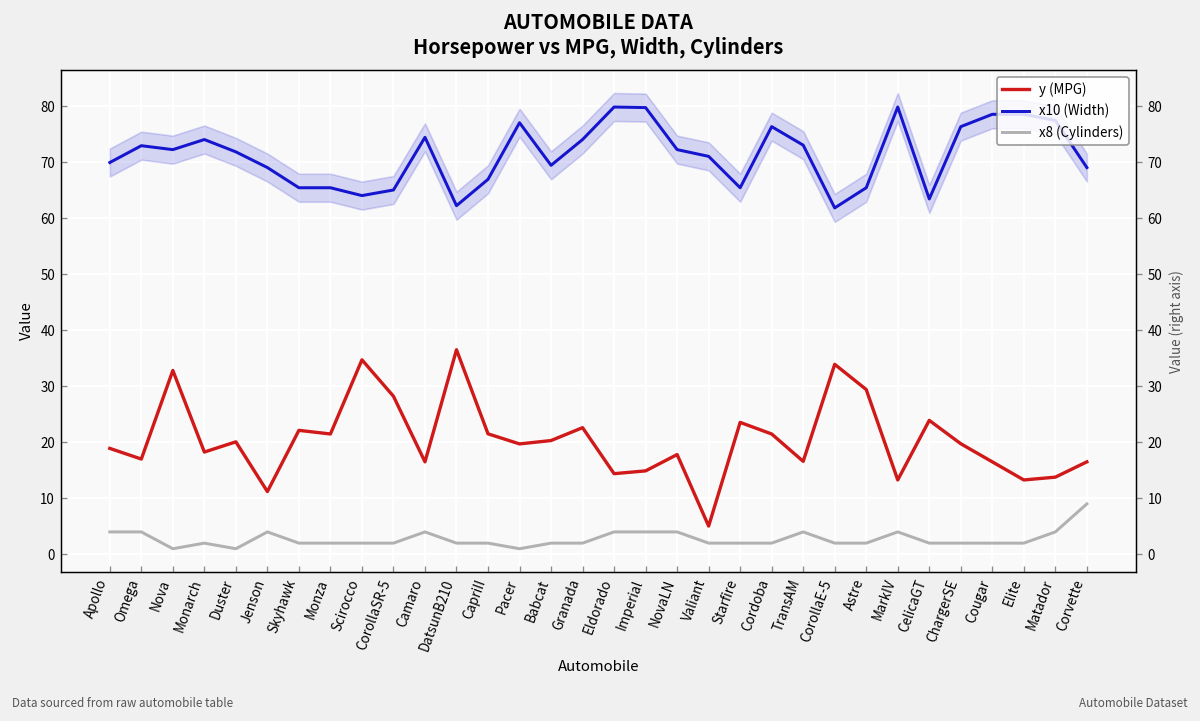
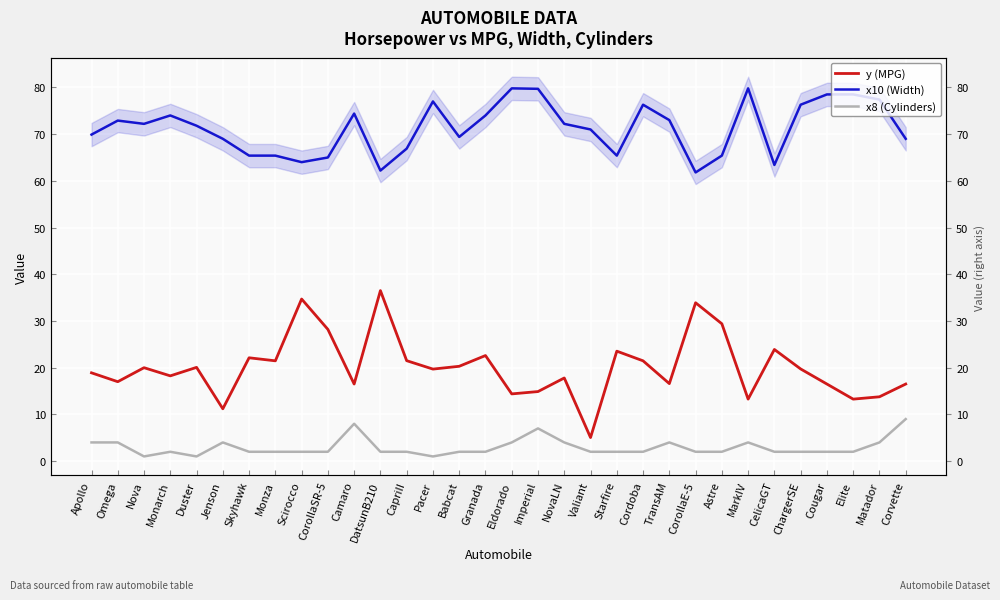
y (MPG), Nova: 33 -> 20
x8 (Cylinders), Camaro: 4 -> 8
x8 (Cylinders), Imperial: 4 -> 7
